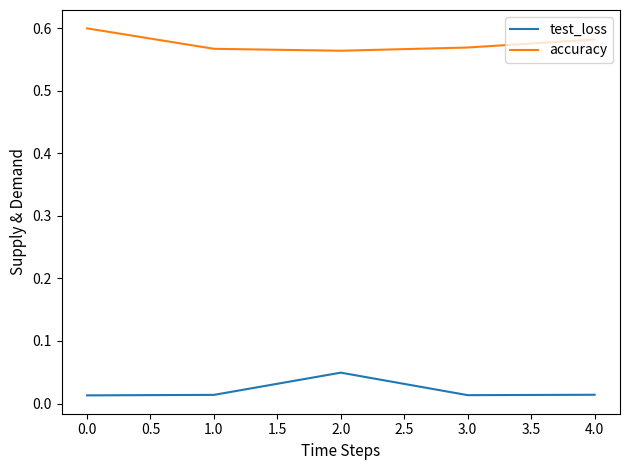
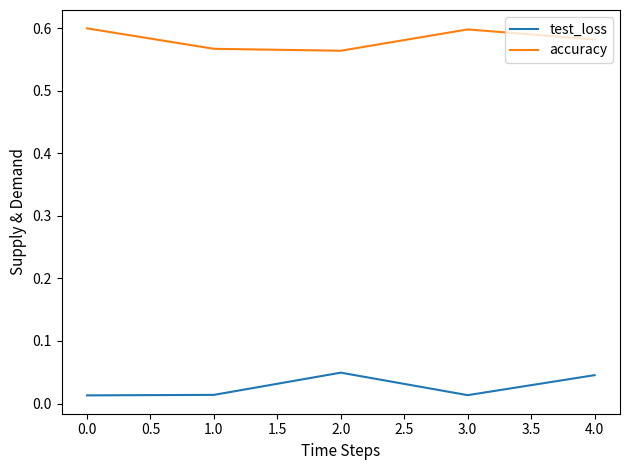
accuracy, 3.0: 0.57 -> 0.60
test_loss, 4.0: 0.01 -> 0.05
